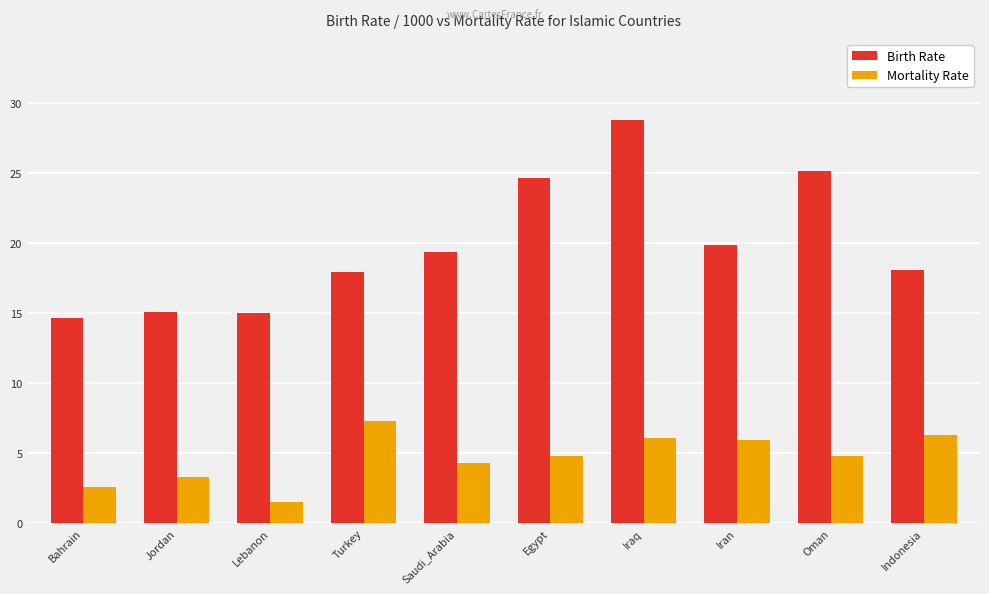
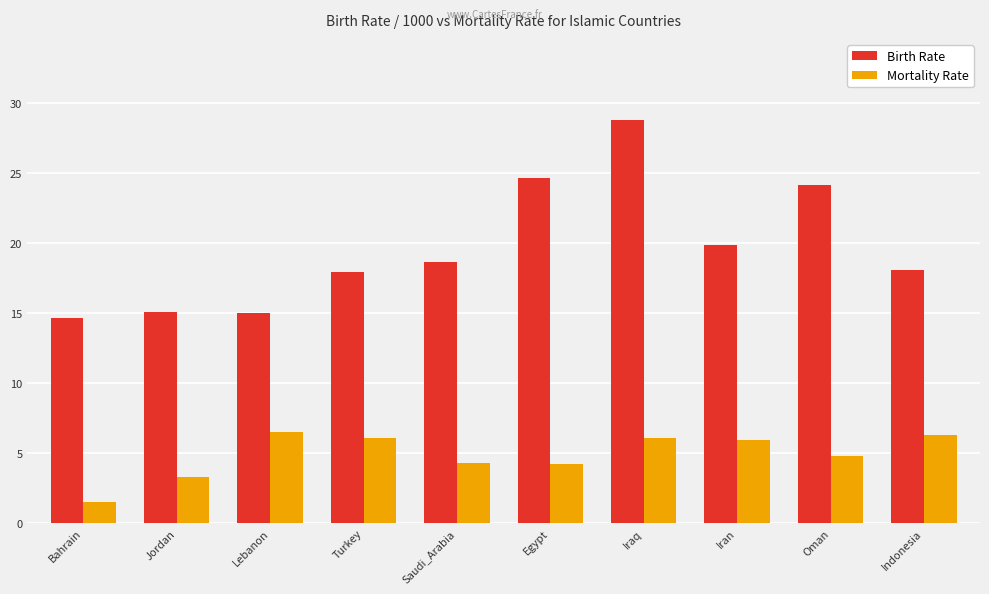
Mortality Rate, Bahrain: 2.6 -> 1.5
Mortality Rate, Lebanon: 1.5 -> 6.5
Mortality Rate, Turkey: 7.3 -> 6.1
Birth Rate, Saudi_Arabia: 19.3 -> 18.7
Mortality Rate, Egypt: 4.8 -> 4.2
Birth Rate, Oman: 25.1 -> 24.2
